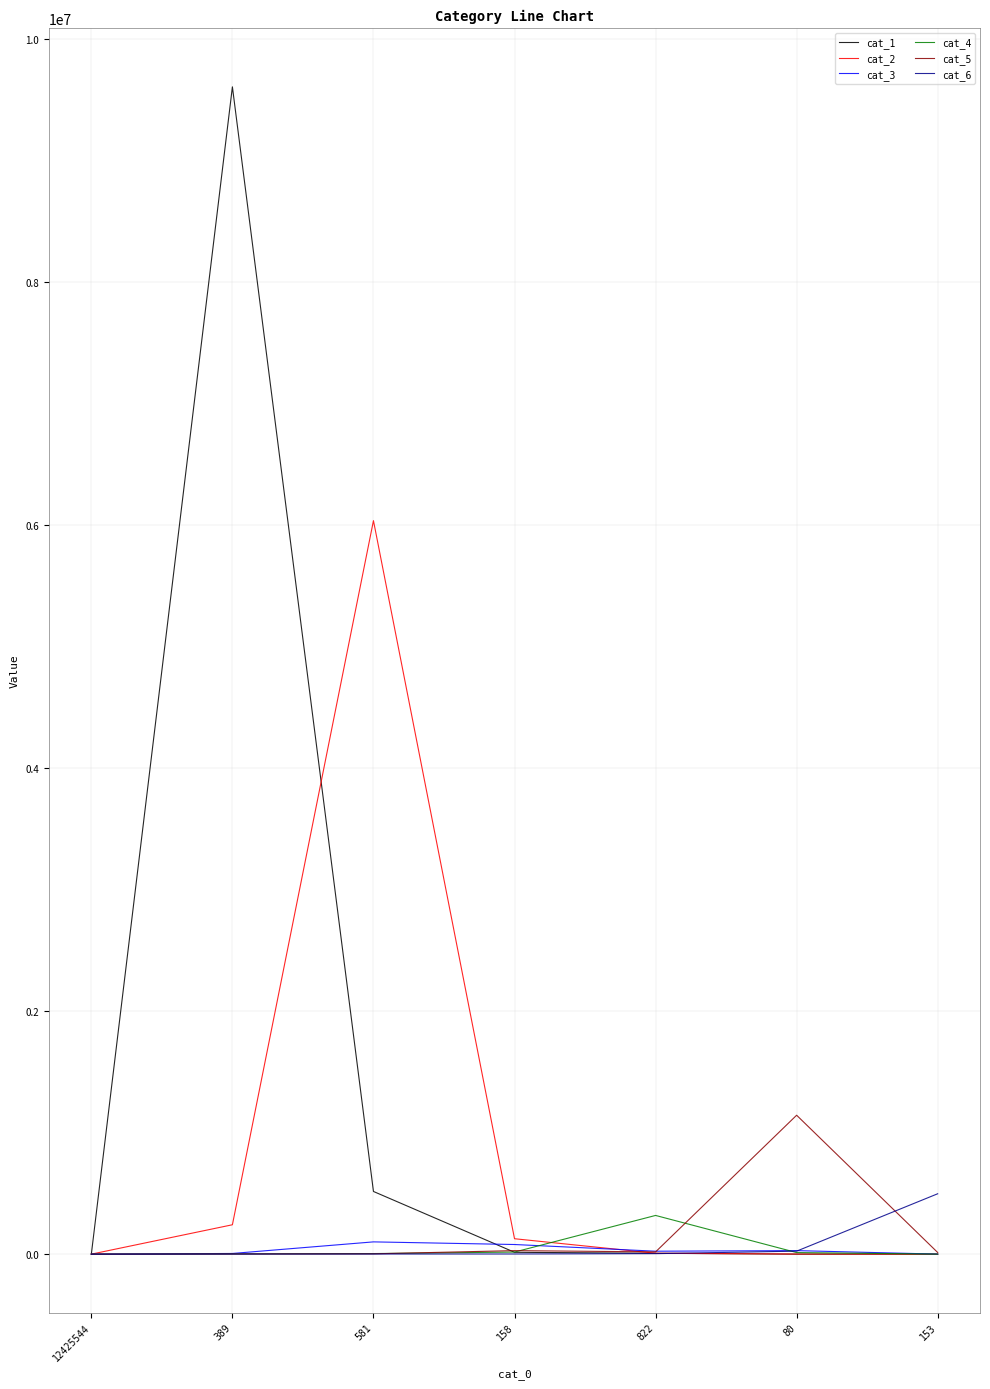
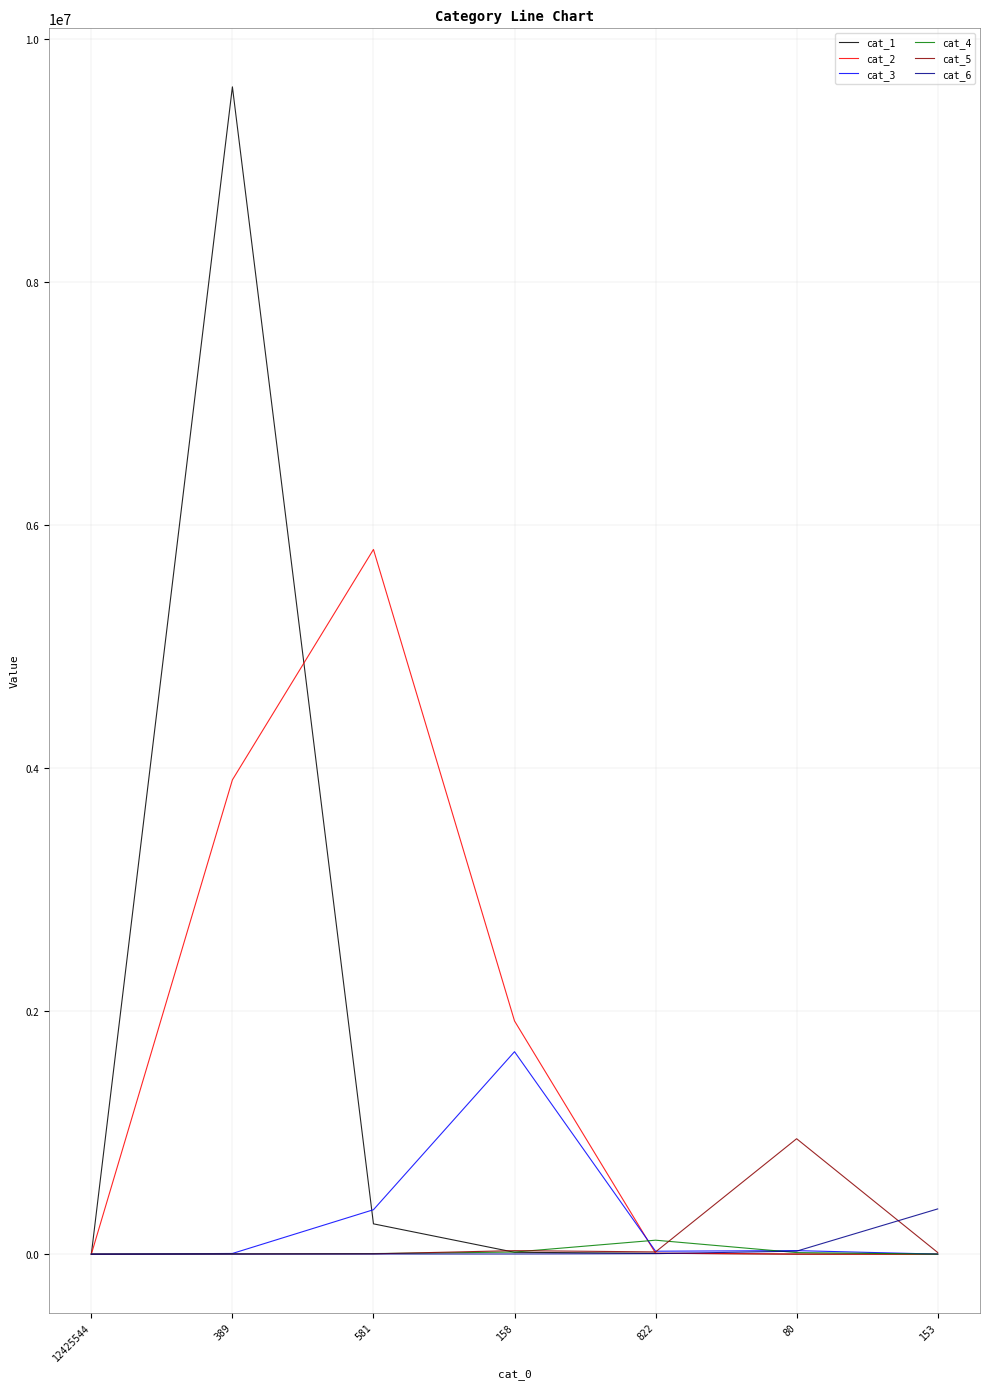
cat_2, 389: 240000 -> 3900000
cat_1, 581: 520000 -> 250000
cat_2, 581: 6030000 -> 5800000
cat_3, 581: 100000 -> 370000
cat_2, 158: 130000 -> 1920000
cat_3, 158: 80000 -> 1670000
cat_4, 822: 320000 -> 110000
cat_5, 80: 1140000 -> 950000
cat_6, 153: 500000 -> 370000
